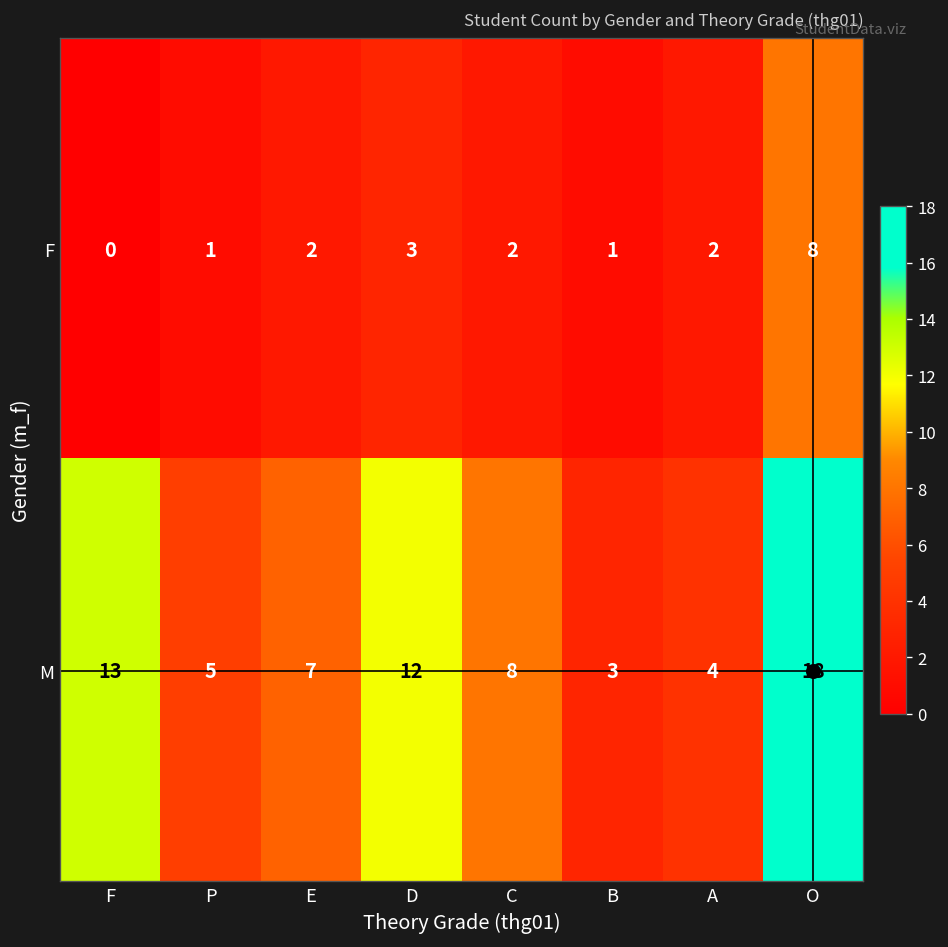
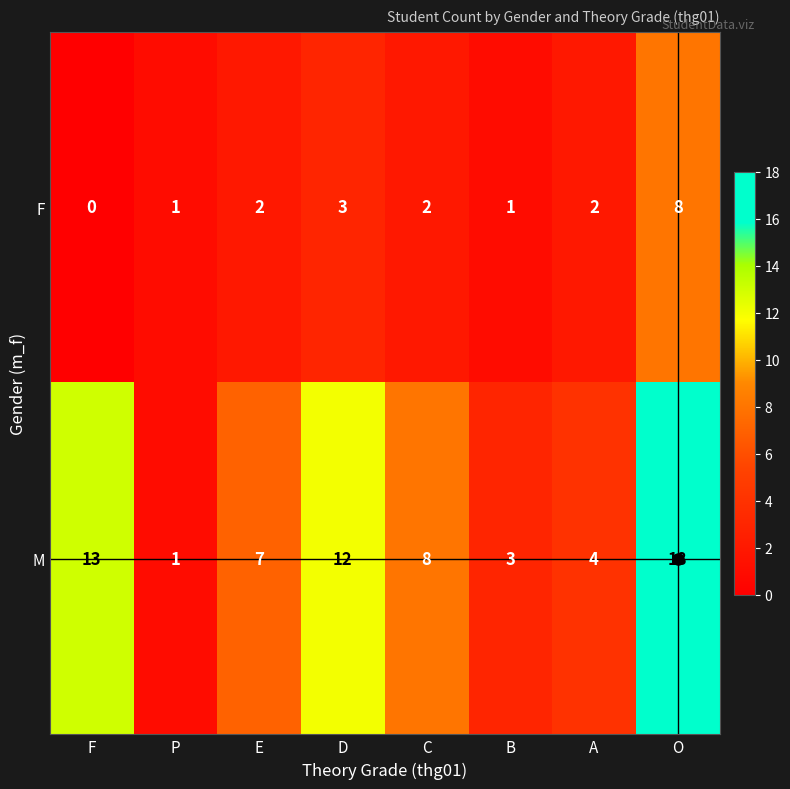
M, P: 5 -> 1
